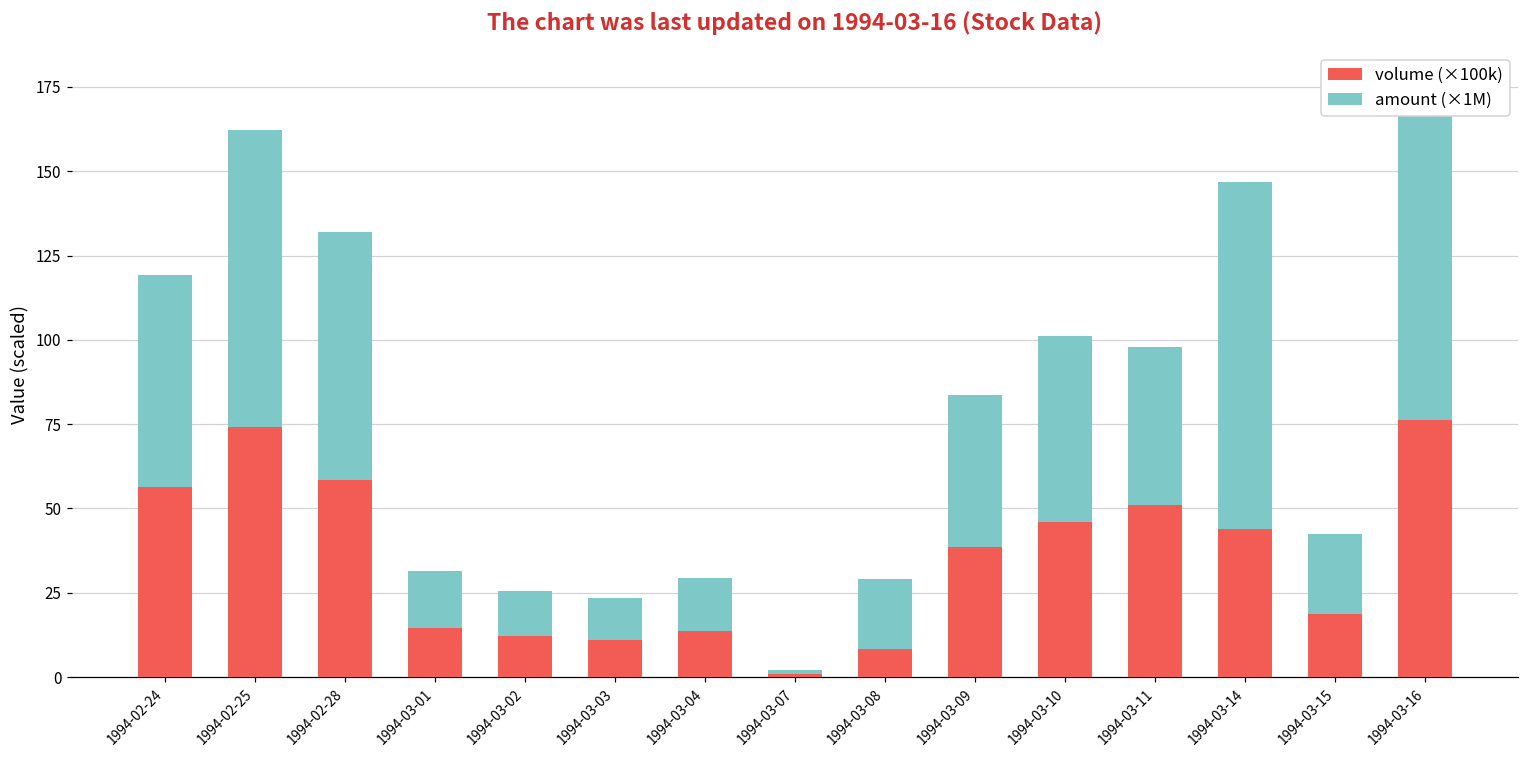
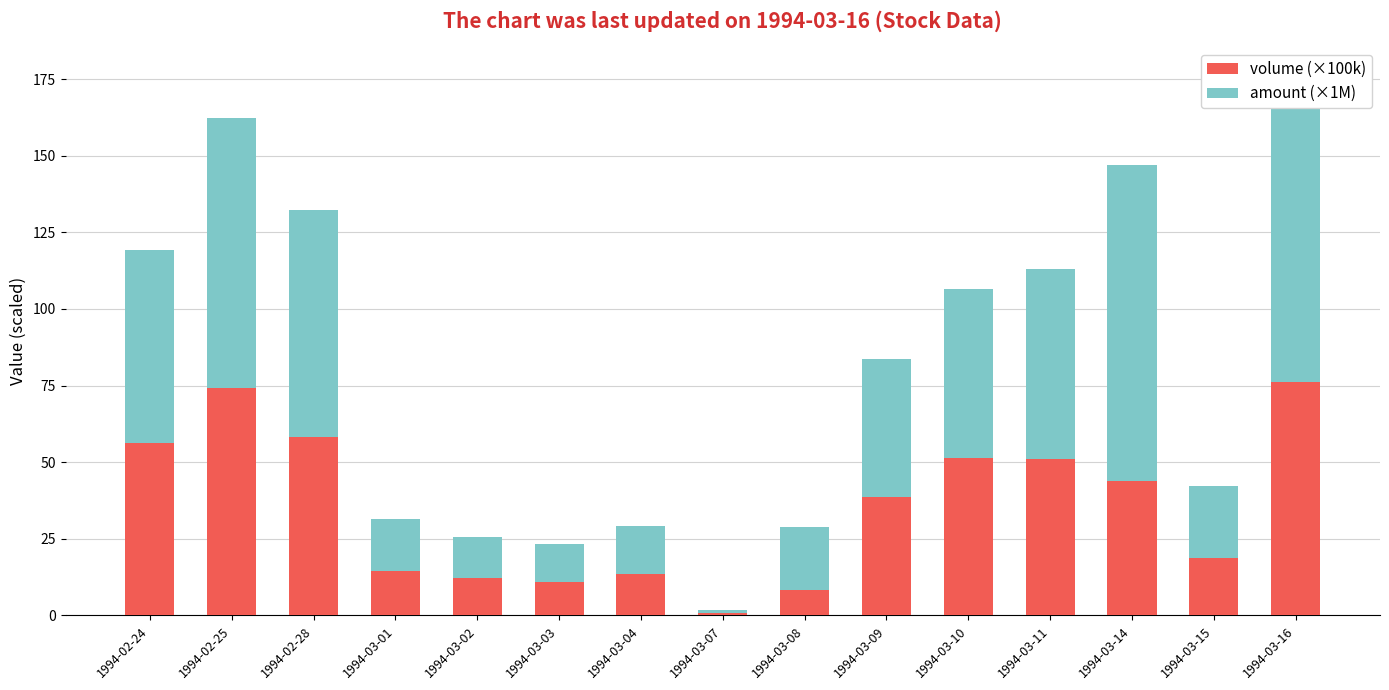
volume (×100k), 1994-03-10: 46 -> 51
amount (×1M), 1994-03-11: 47 -> 62
